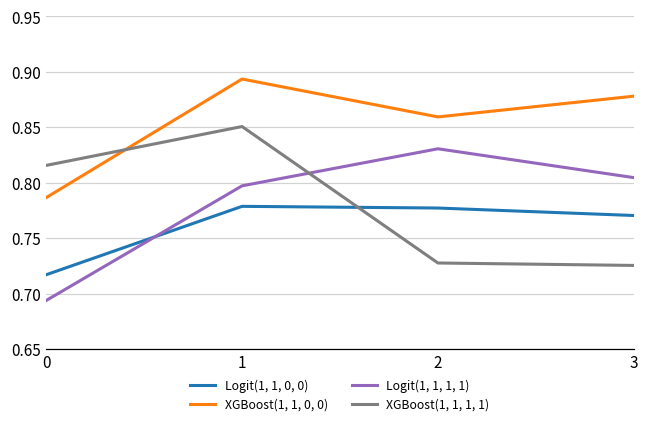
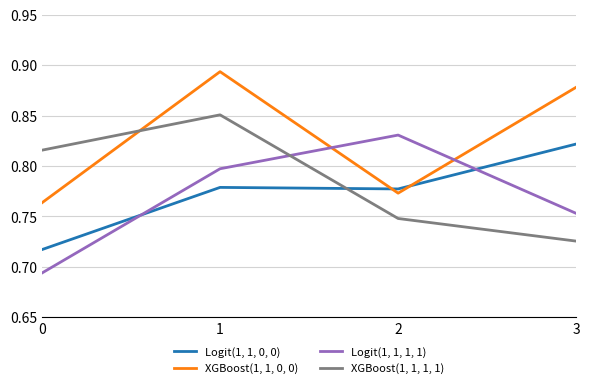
XGBoost(1, 1, 0, 0), 0: 0.787 -> 0.763
XGBoost(1, 1, 0, 0), 2: 0.859 -> 0.773
XGBoost(1, 1, 1, 1), 2: 0.728 -> 0.748
Logit(1, 1, 0, 0), 3: 0.770 -> 0.822
Logit(1, 1, 1, 1), 3: 0.805 -> 0.753
